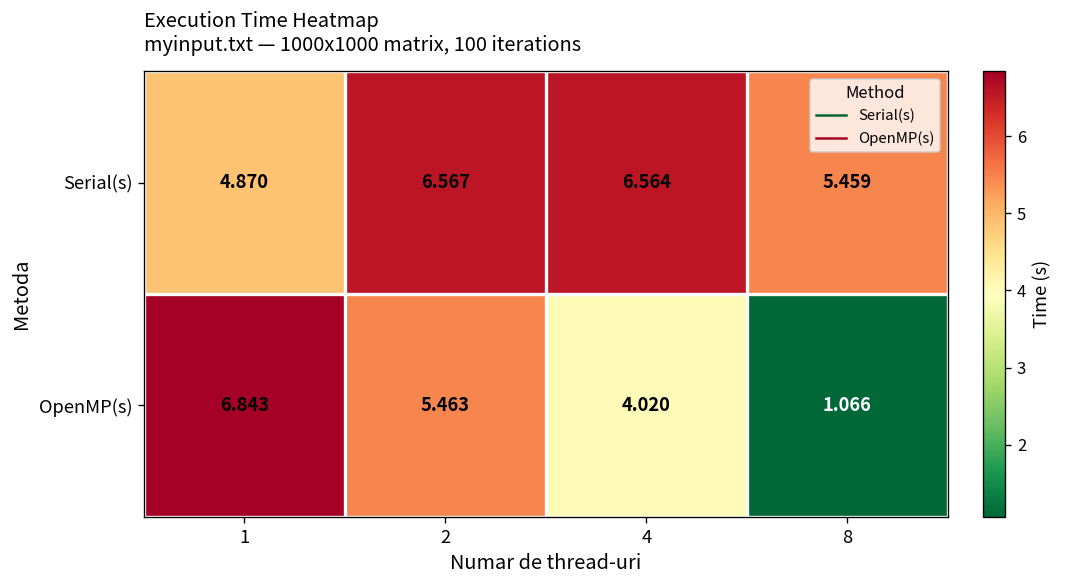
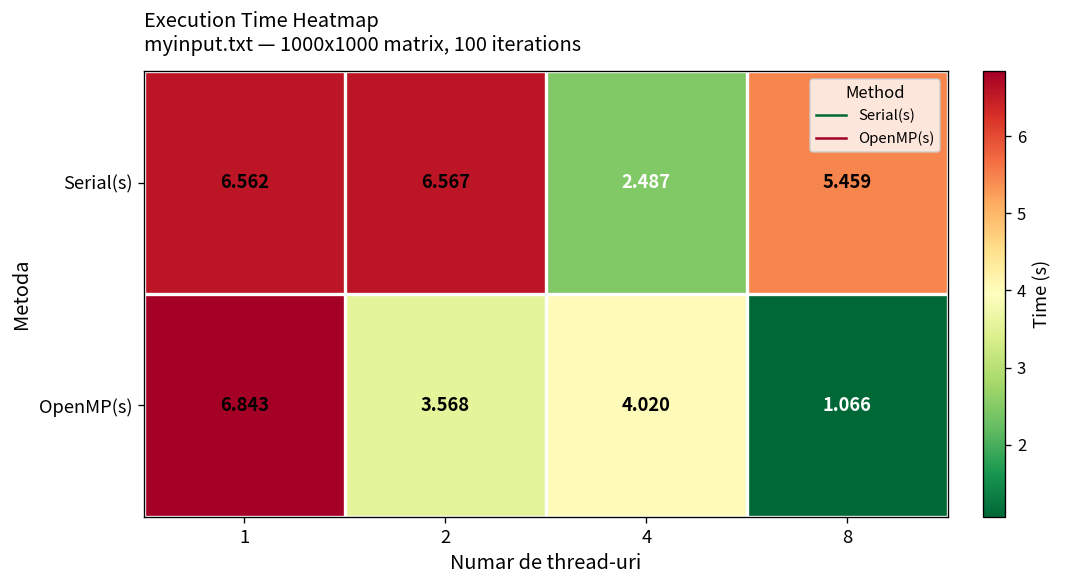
Serial(s), 1: 4.870 -> 6.562
Serial(s), 4: 6.564 -> 2.487
OpenMP(s), 2: 5.463 -> 3.568
